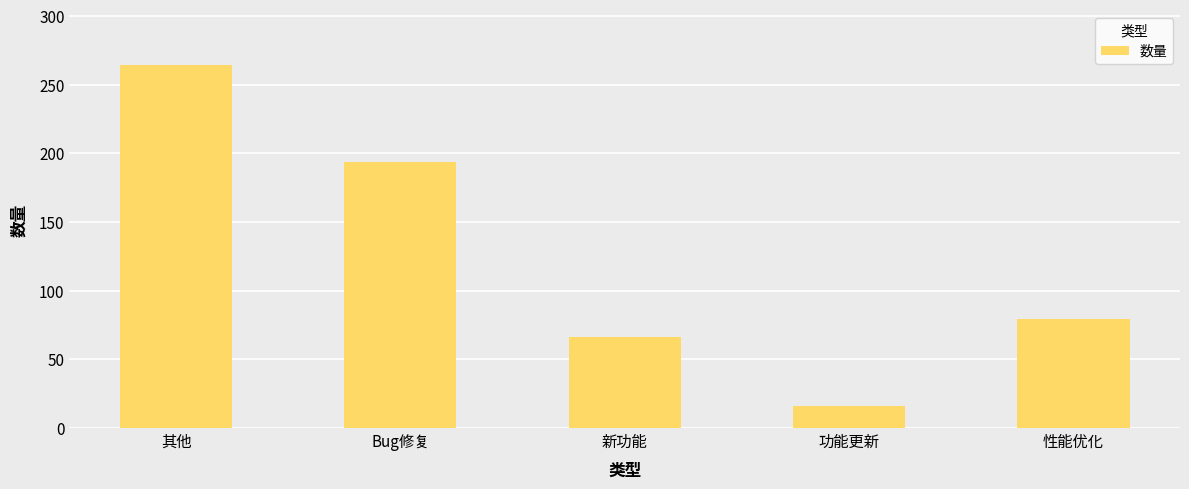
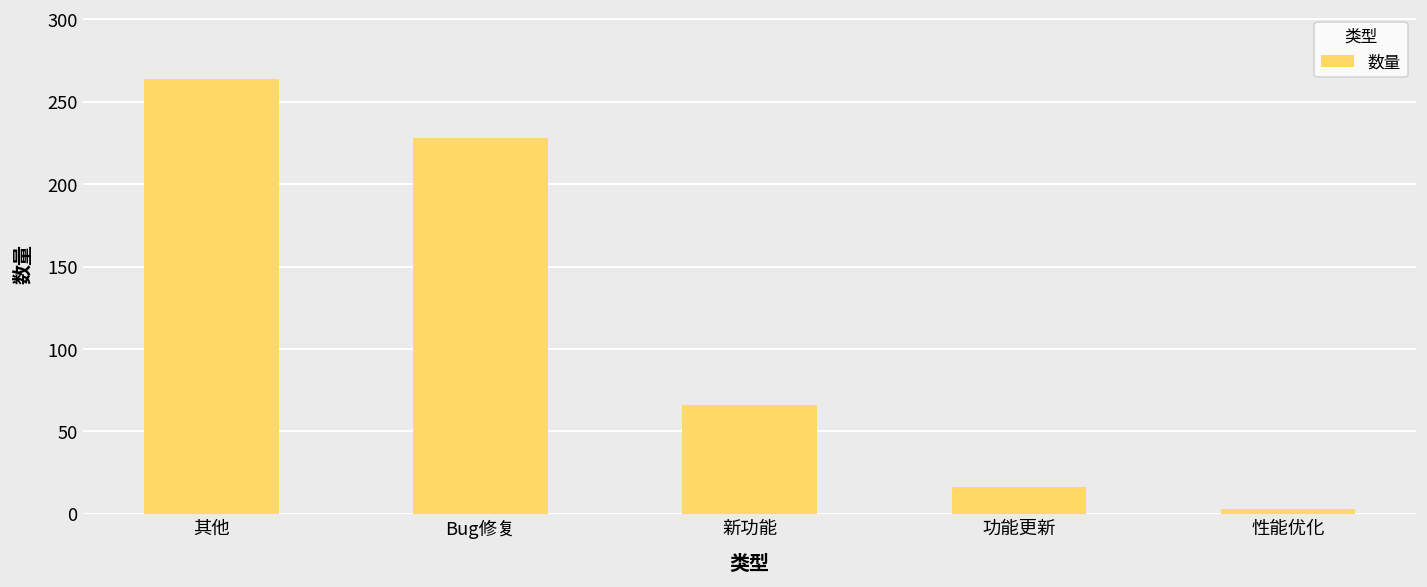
Bug修复: 194 -> 228
性能优化: 79 -> 3
